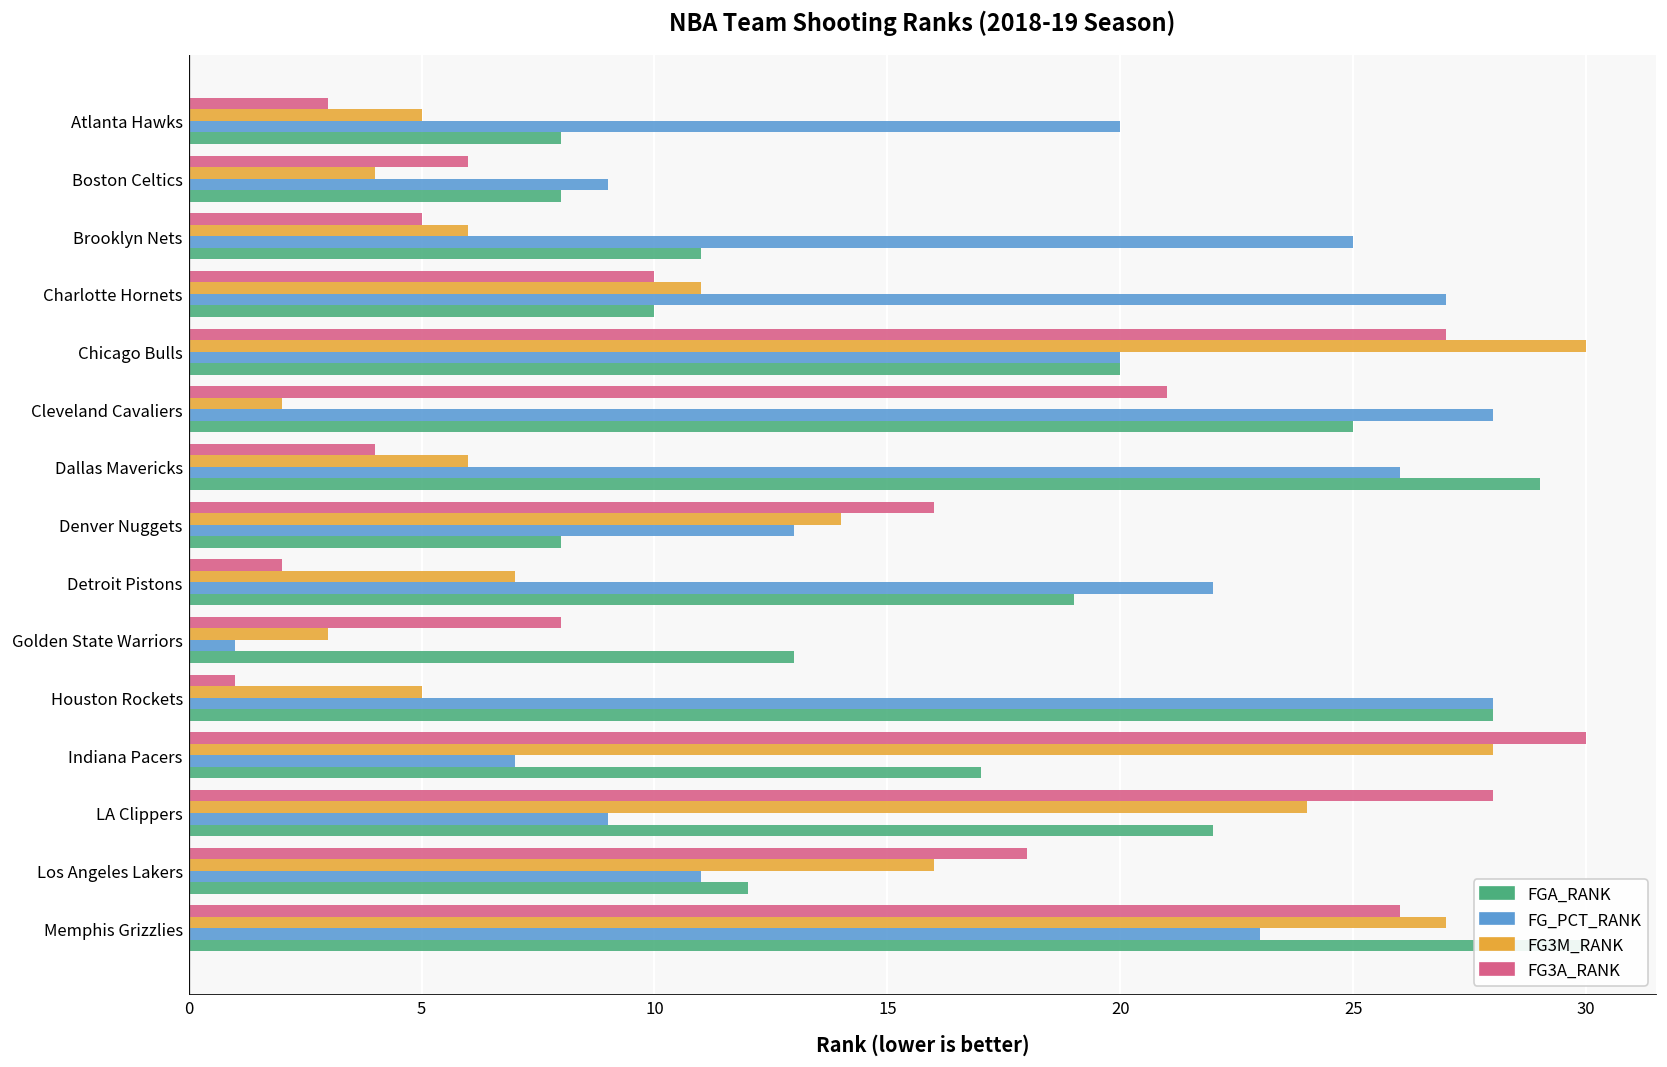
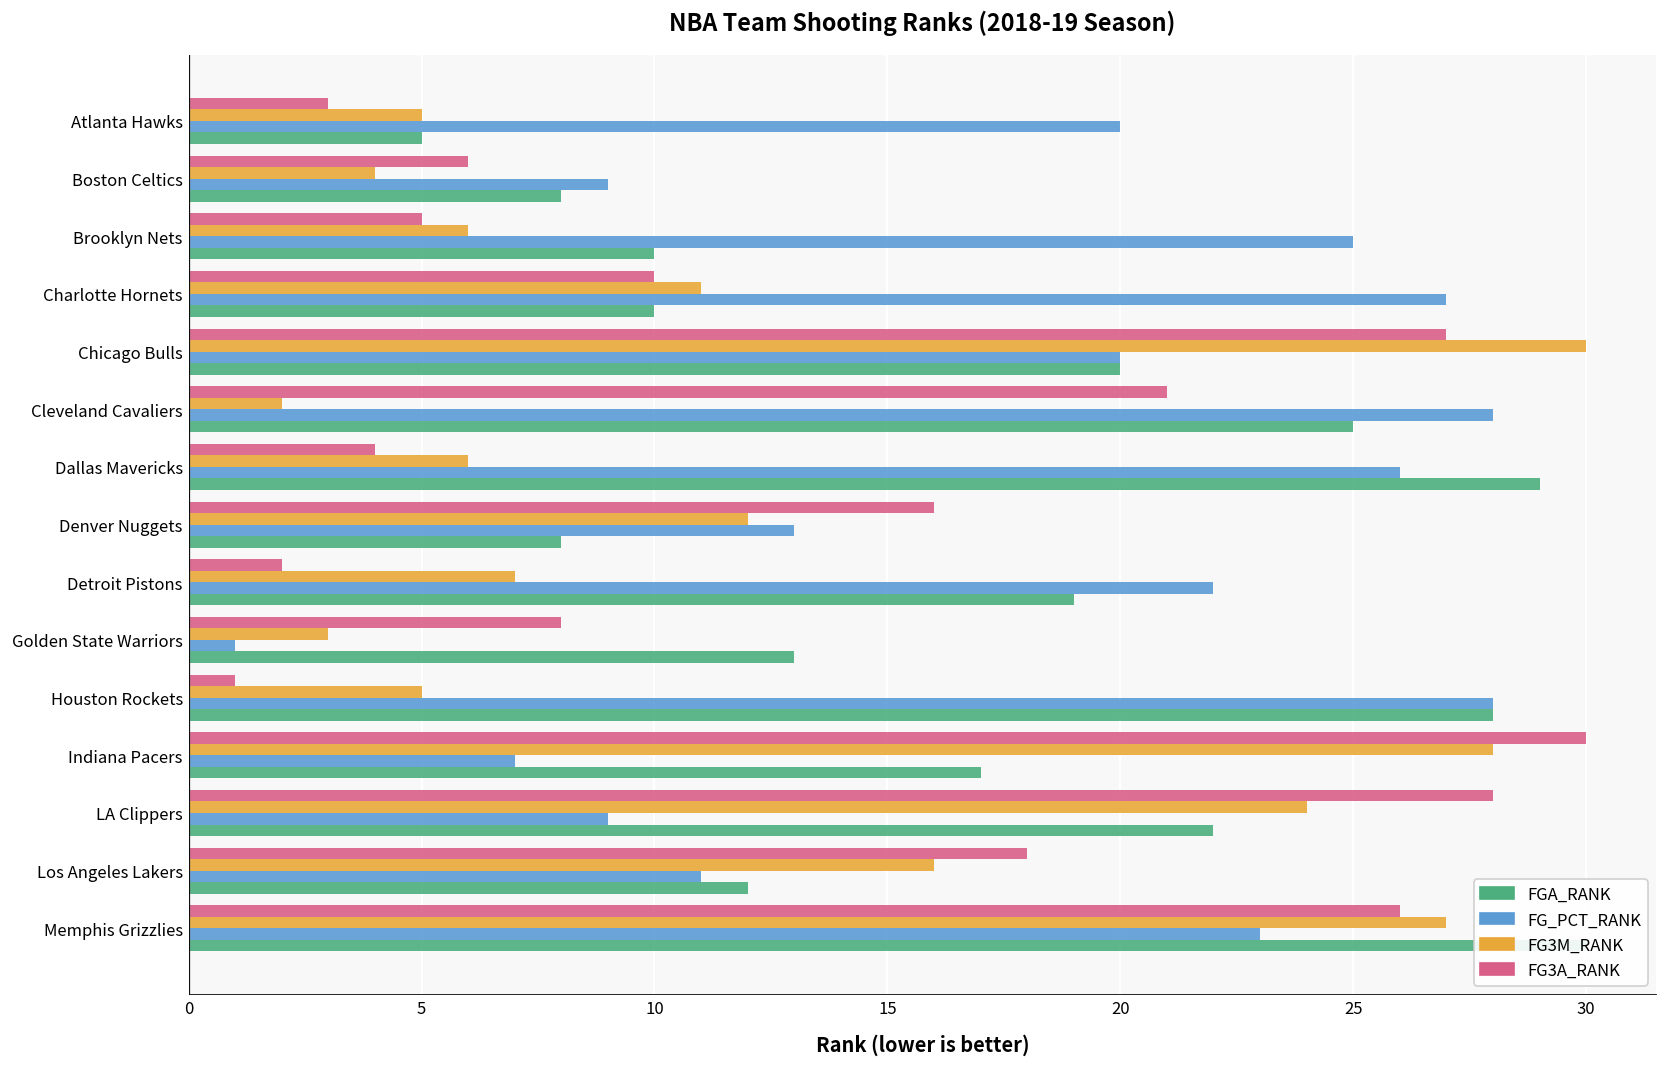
FGA_RANK, Atlanta Hawks: 8 -> 5
FGA_RANK, Brooklyn Nets: 11 -> 10
FG3M_RANK, Denver Nuggets: 14 -> 12
